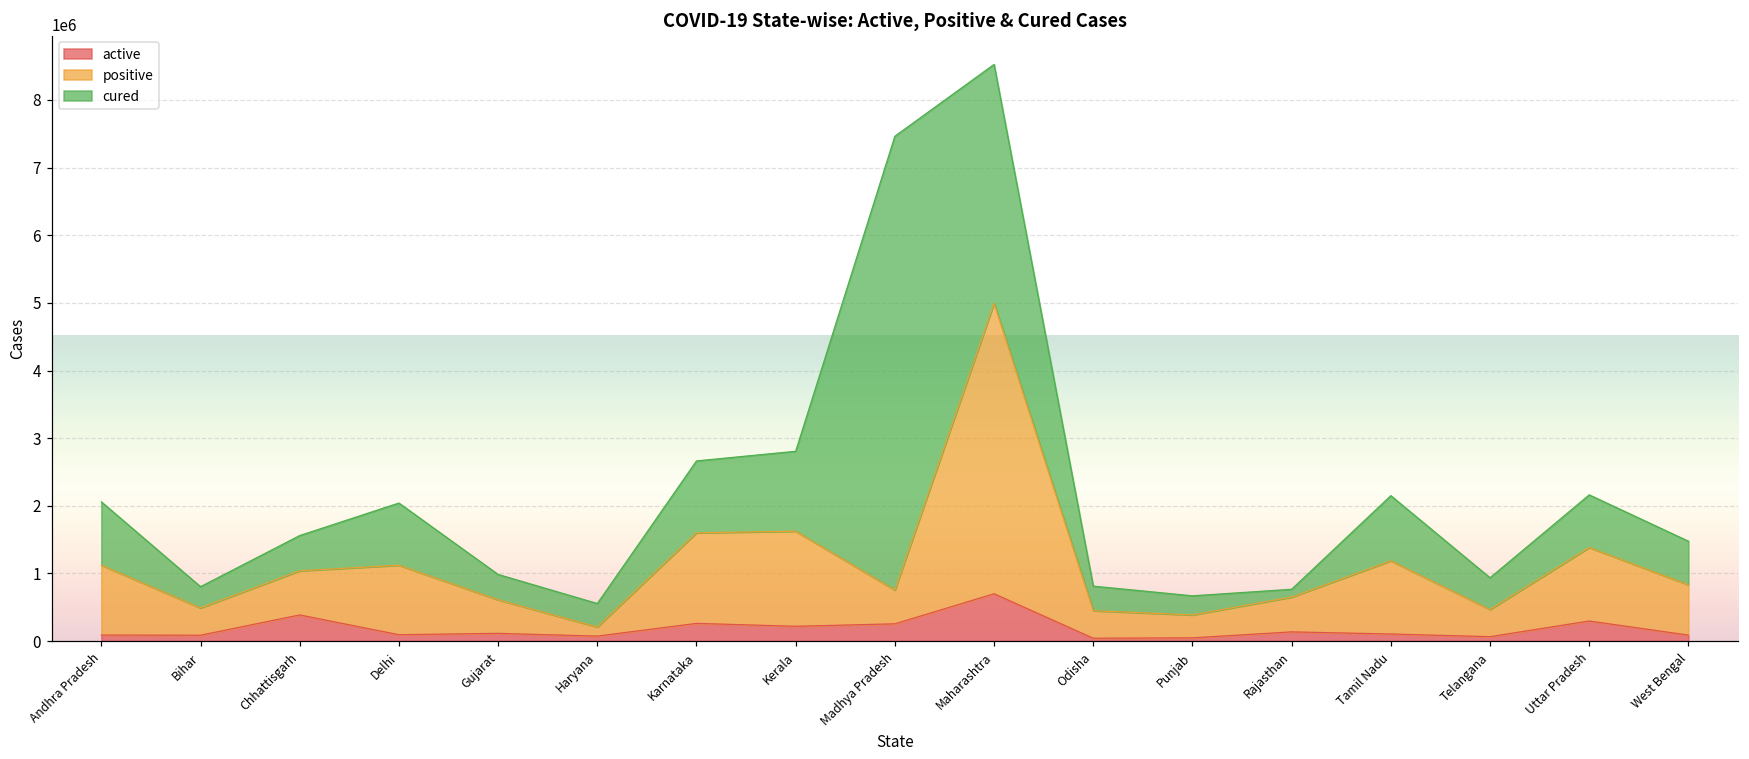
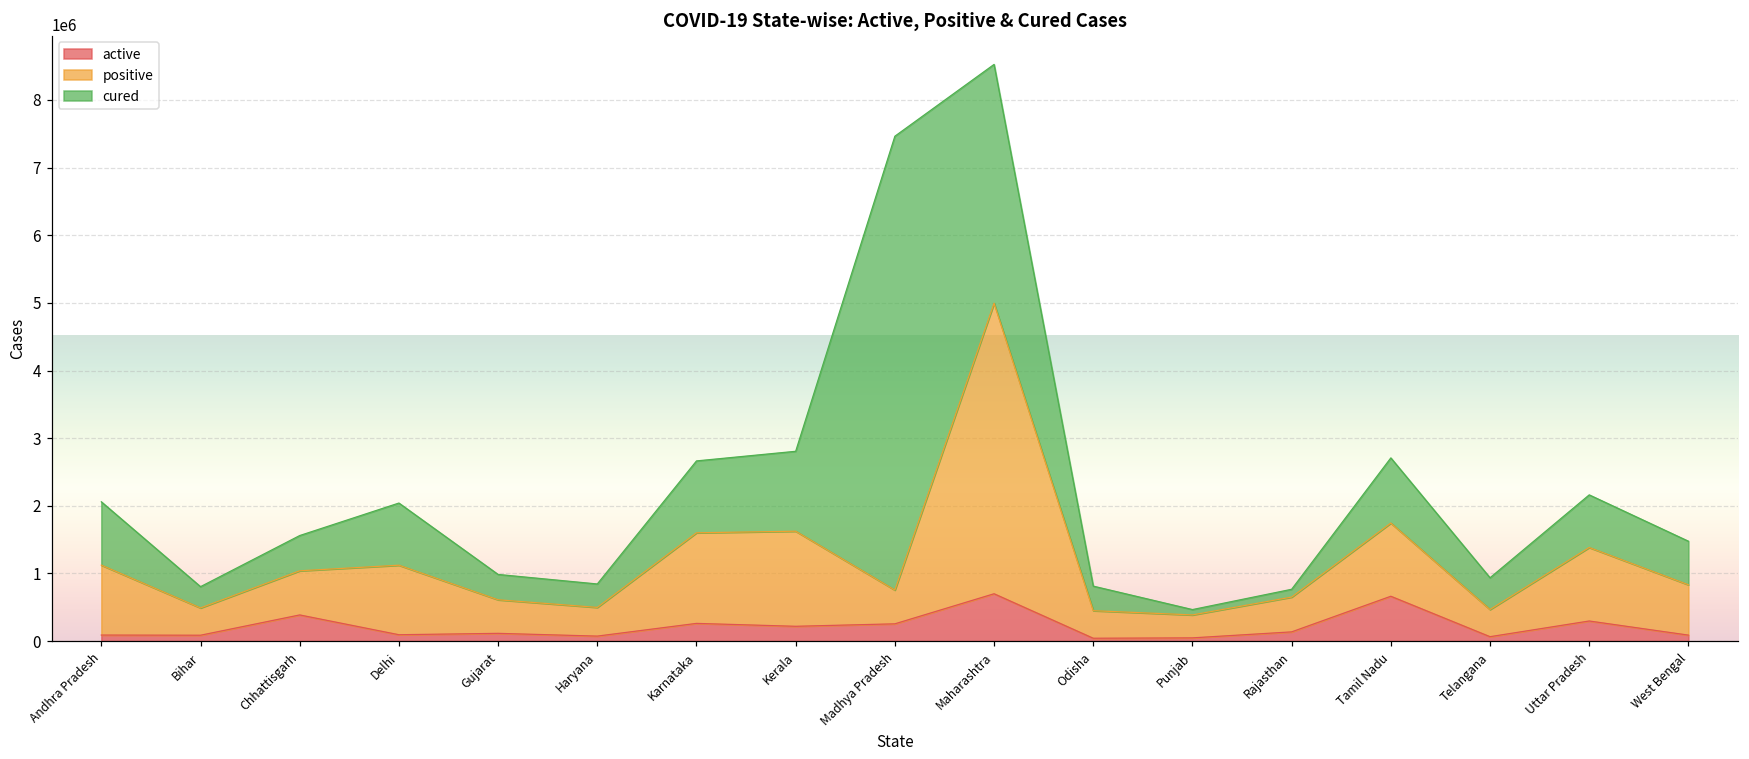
positive, Haryana: 100000 -> 400000
cured, Punjab: 300000 -> 100000
active, Tamil Nadu: 100000 -> 700000
